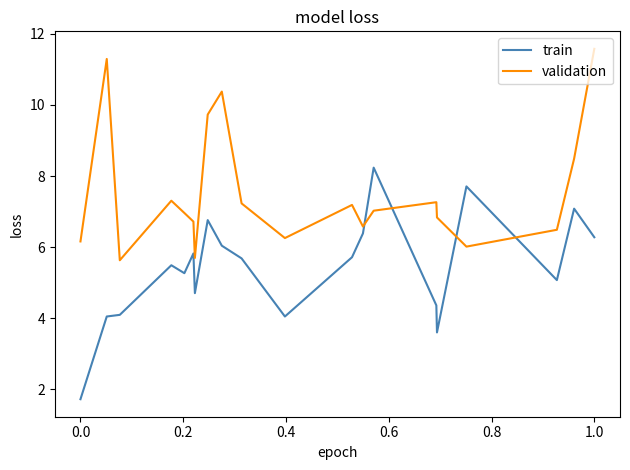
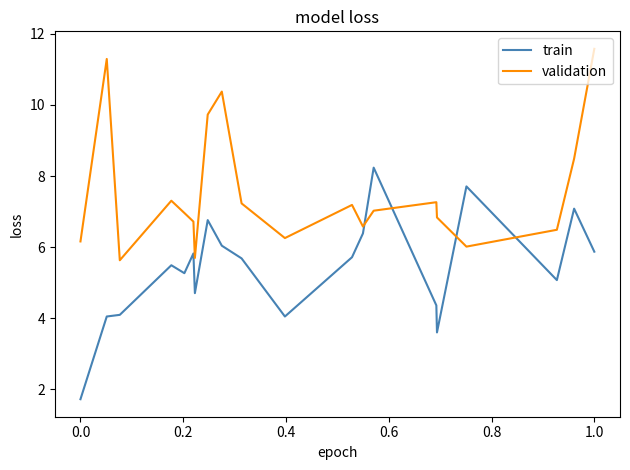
train, 1.0: 6.3 -> 5.9
